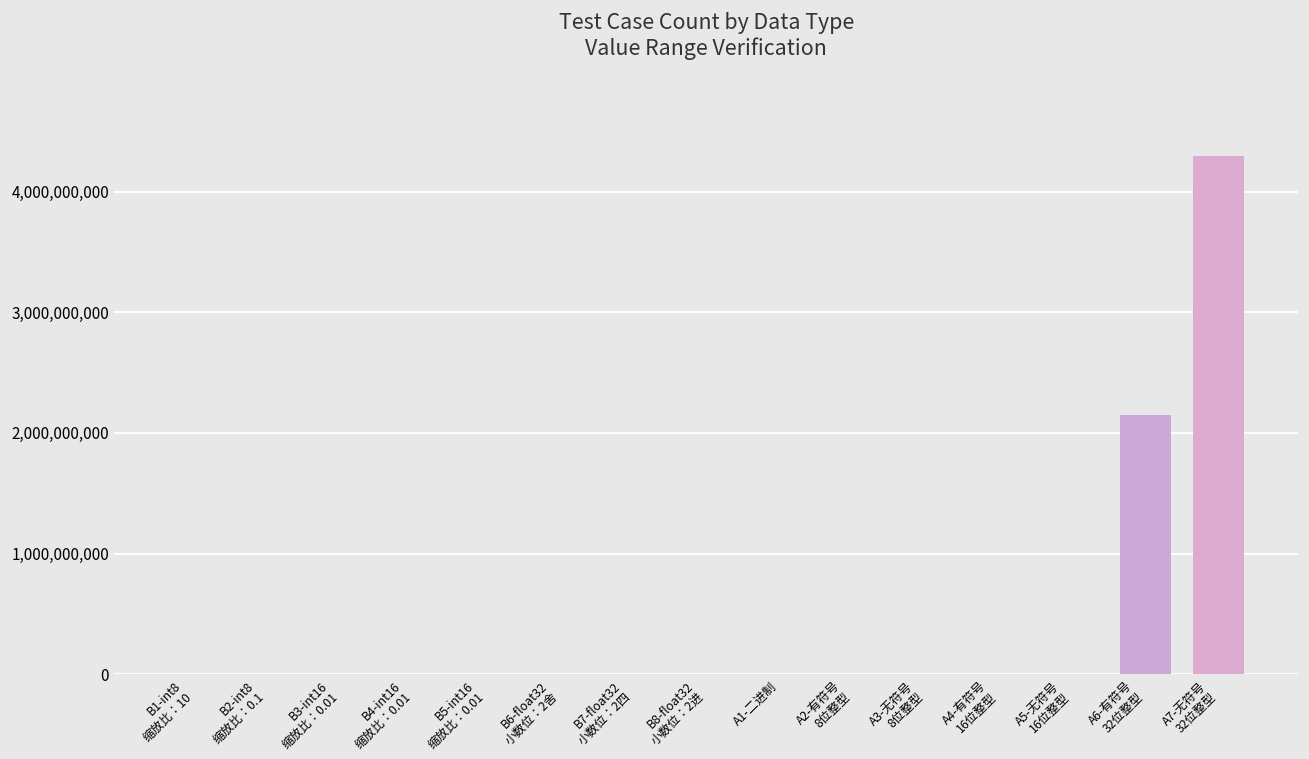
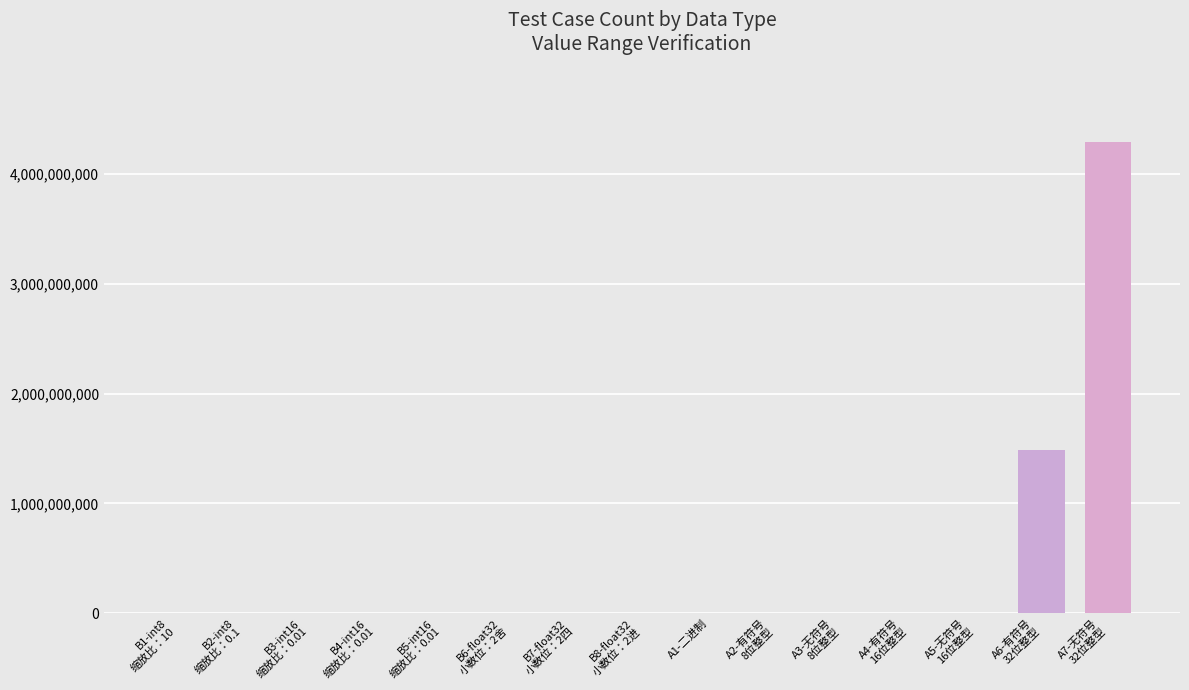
A6-有符号 32位整型: 2,150,000,000 -> 1,490,000,000
